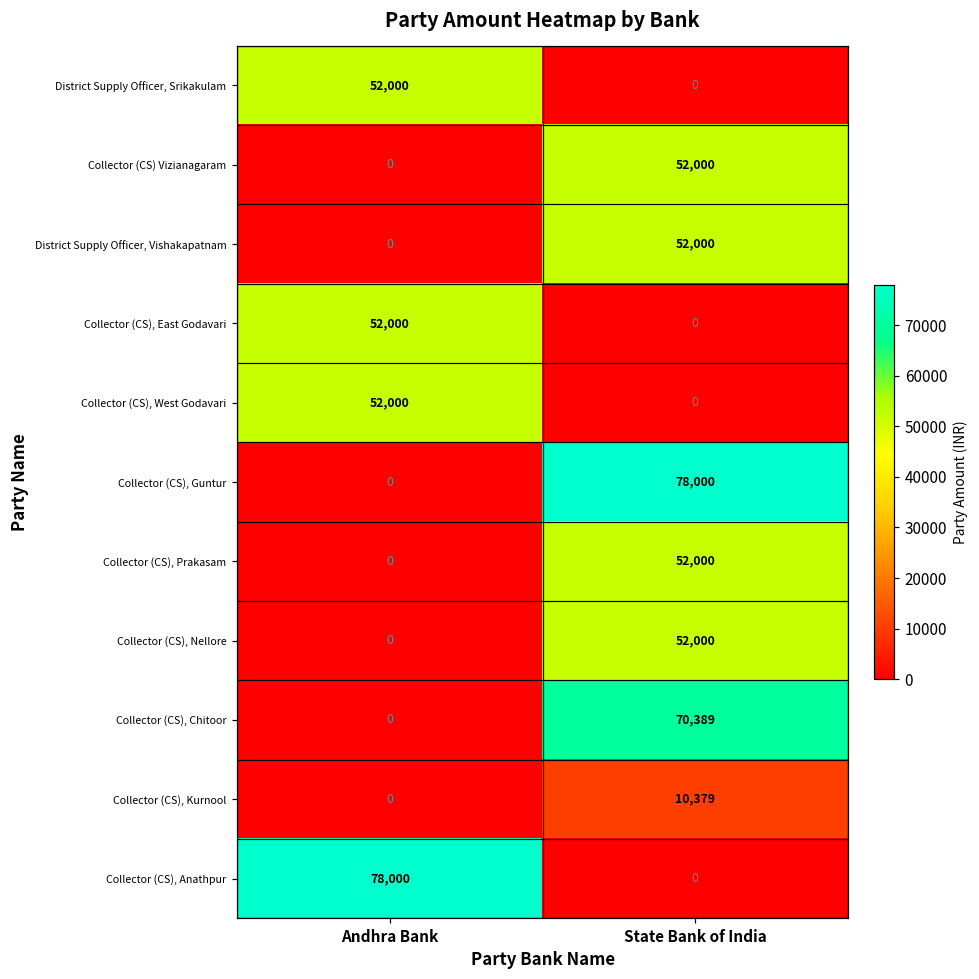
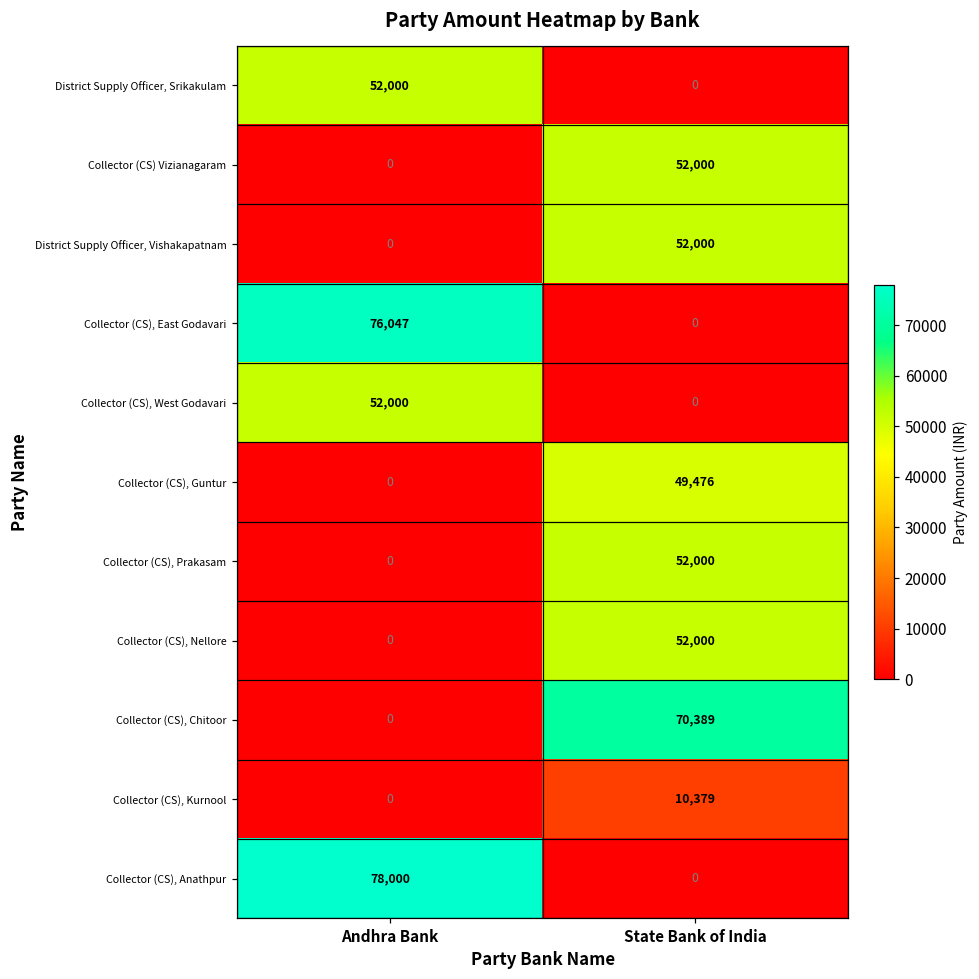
Collector (CS), East Godavari, Andhra Bank: 52,000 -> 76,047
Collector (CS), Guntur, State Bank of India: 78,000 -> 49,476
